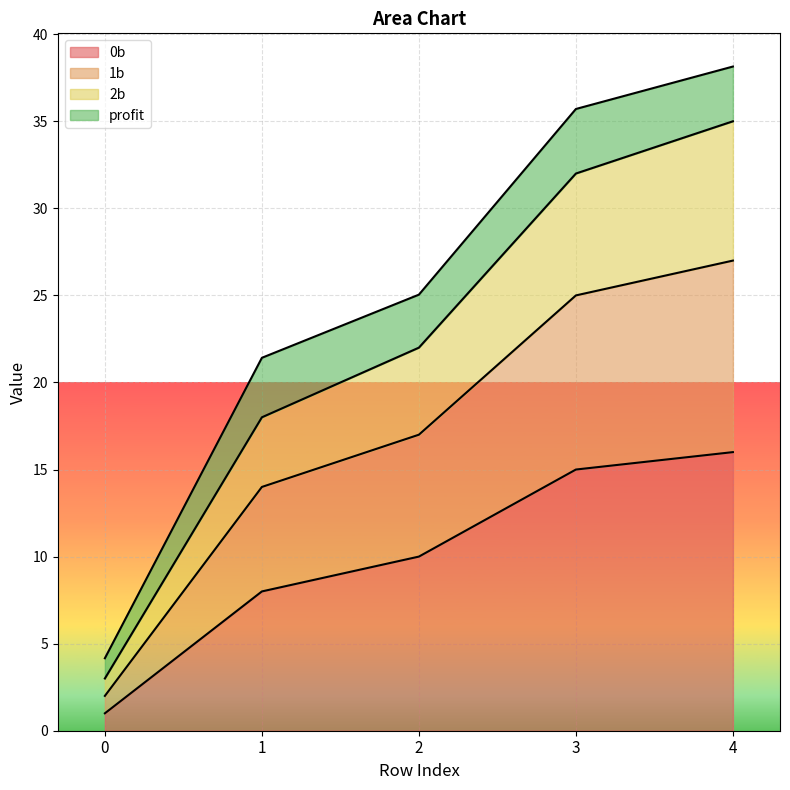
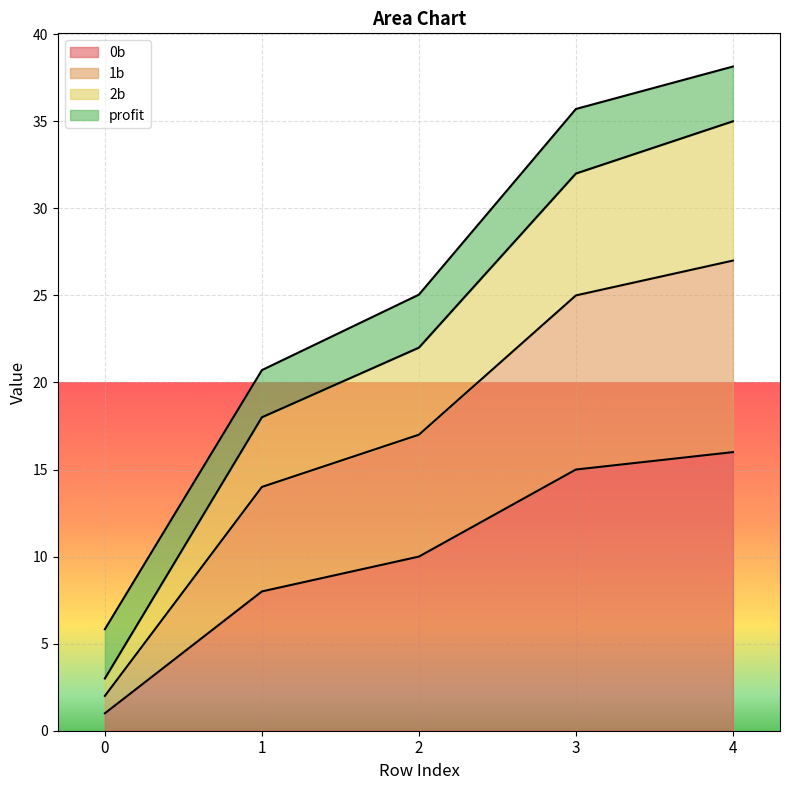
profit, 0: 1.2 -> 2.8
profit, 1: 3.4 -> 2.7
